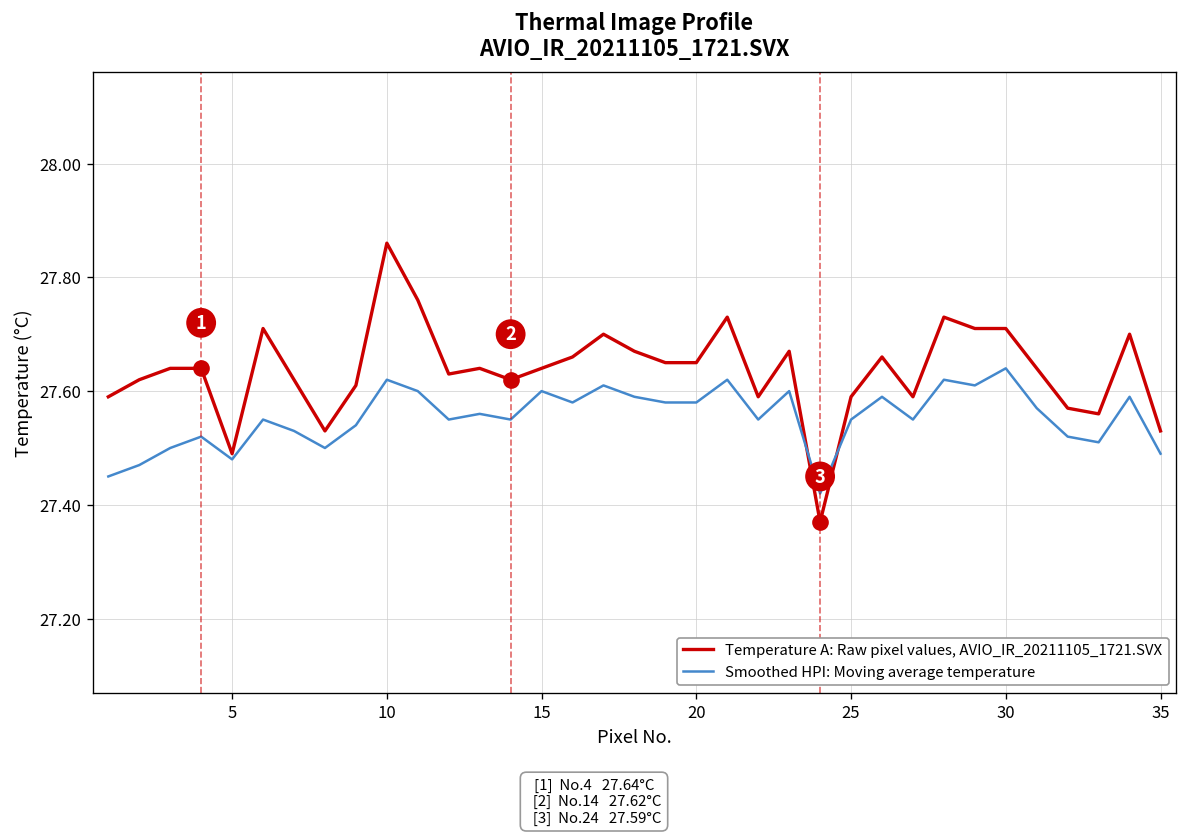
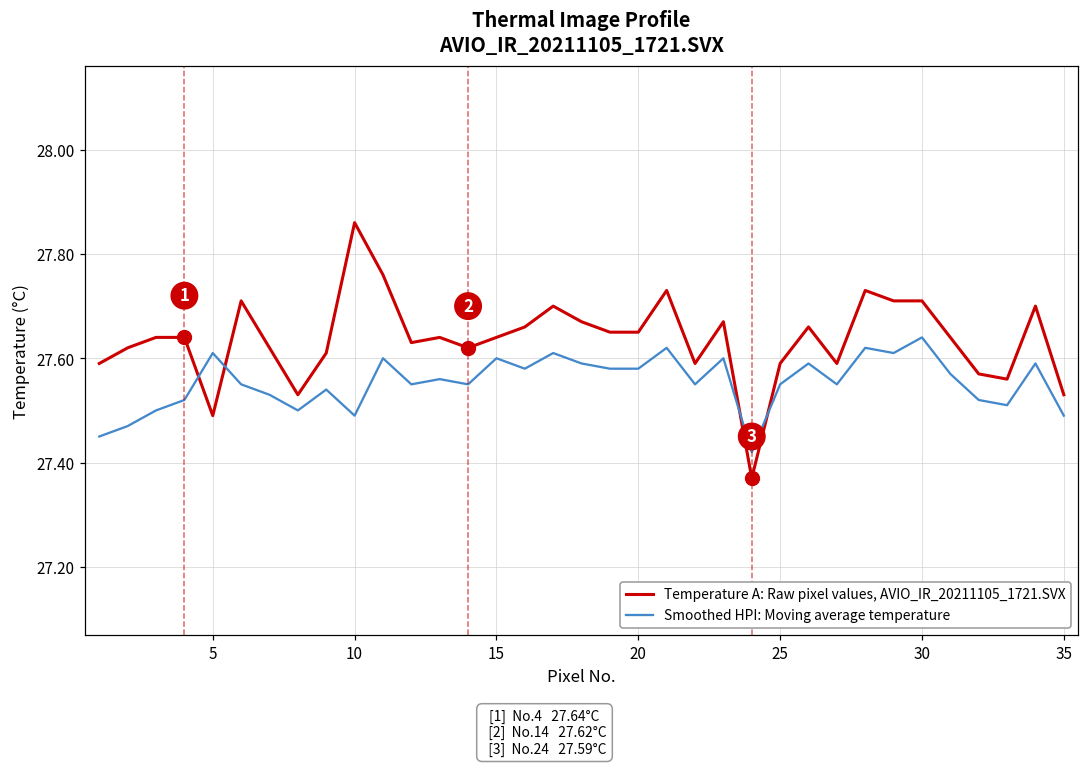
Smoothed HPI: Moving average temperature, 5: 27.48 -> 27.61
Smoothed HPI: Moving average temperature, 10: 27.62 -> 27.49
